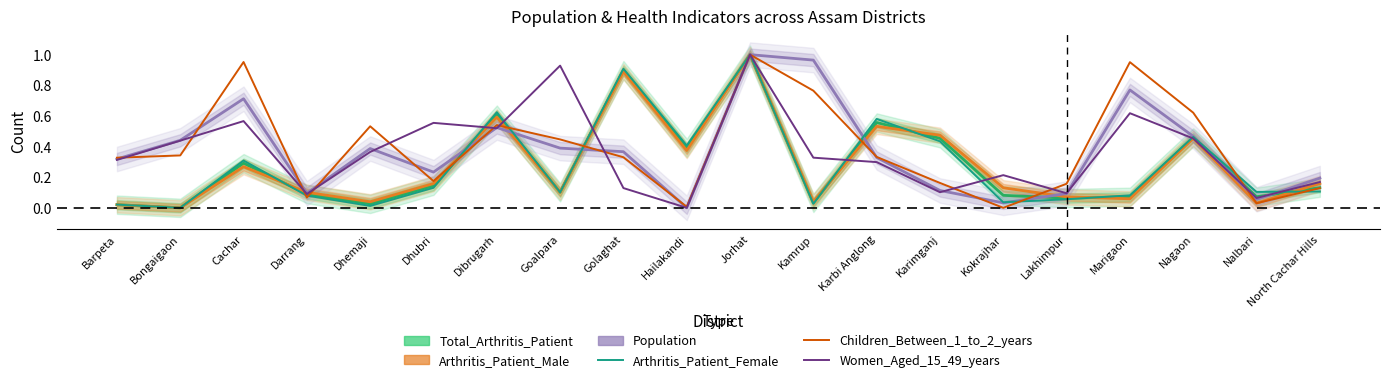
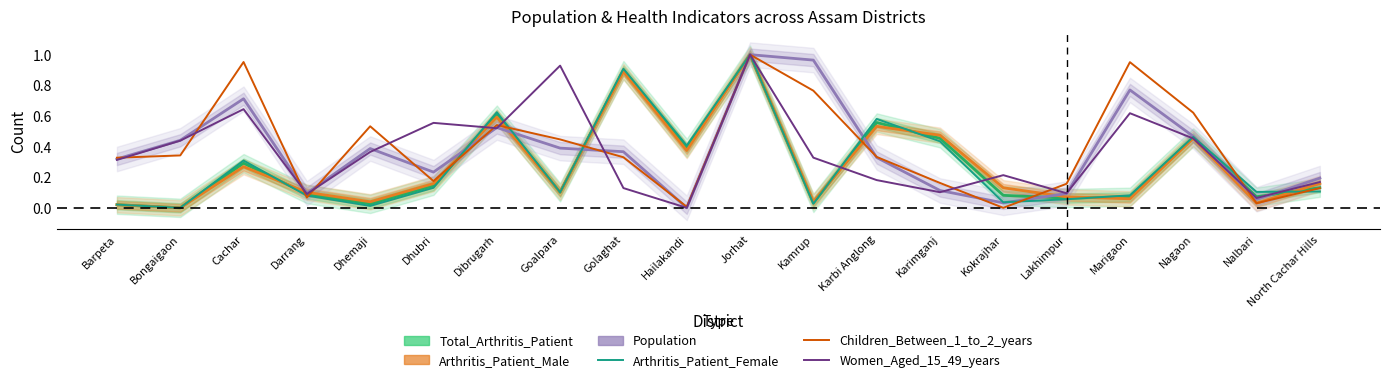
Women_Aged_15_49_years, Cachar: 0.57 -> 0.64
Women_Aged_15_49_years, Karbi Anglong: 0.30 -> 0.18
